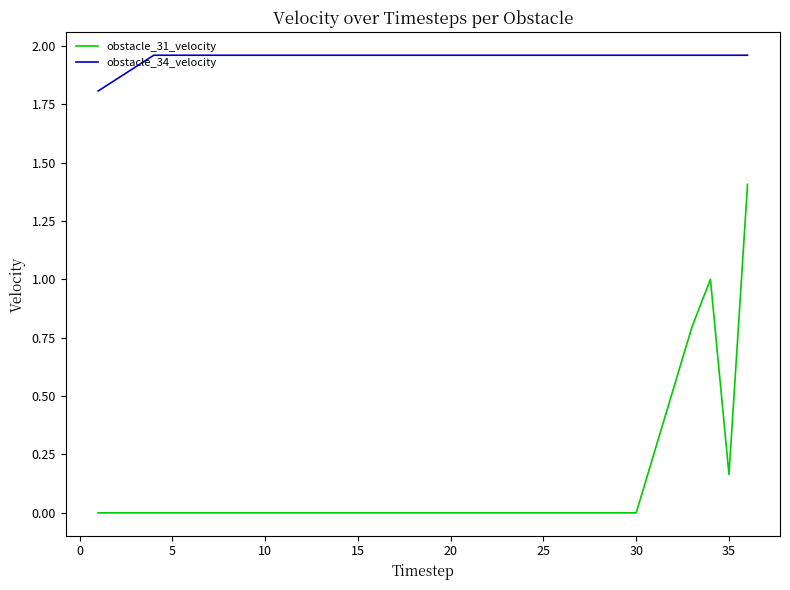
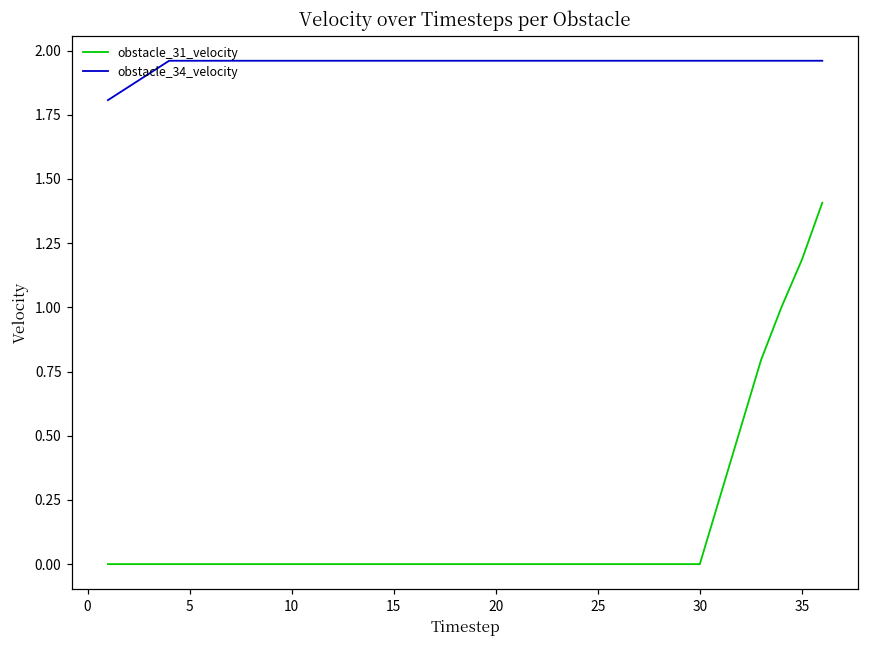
obstacle_31_velocity, 35: 0.16 -> 1.19
